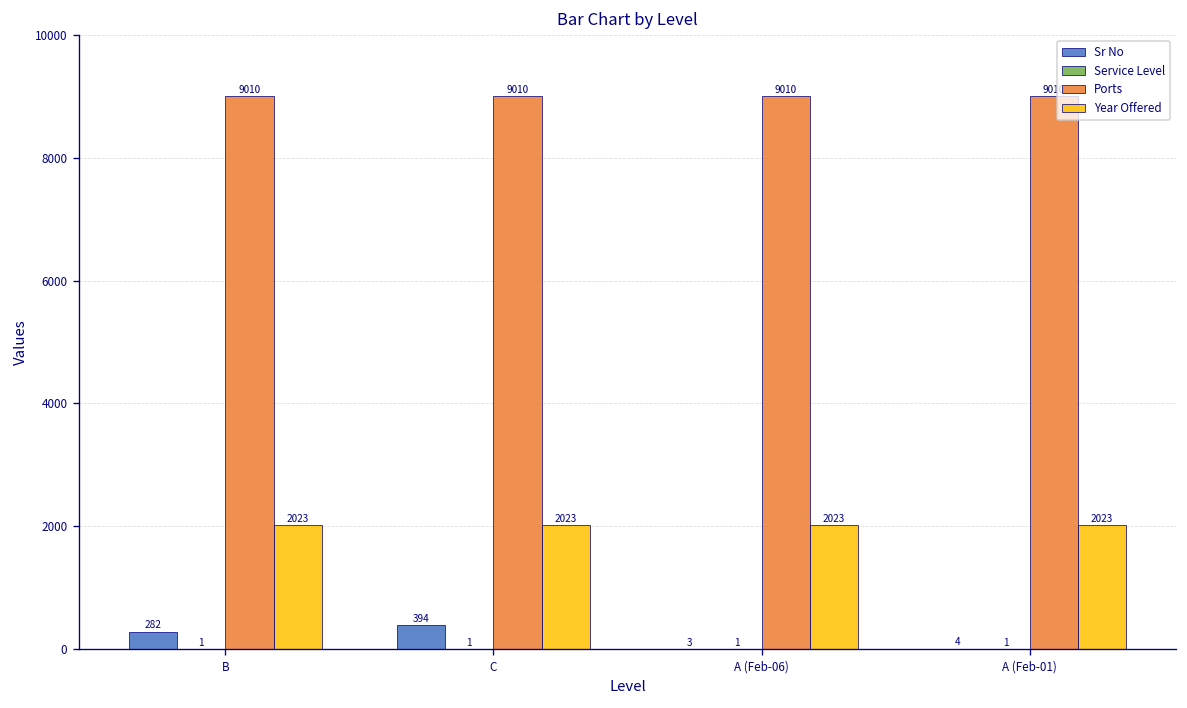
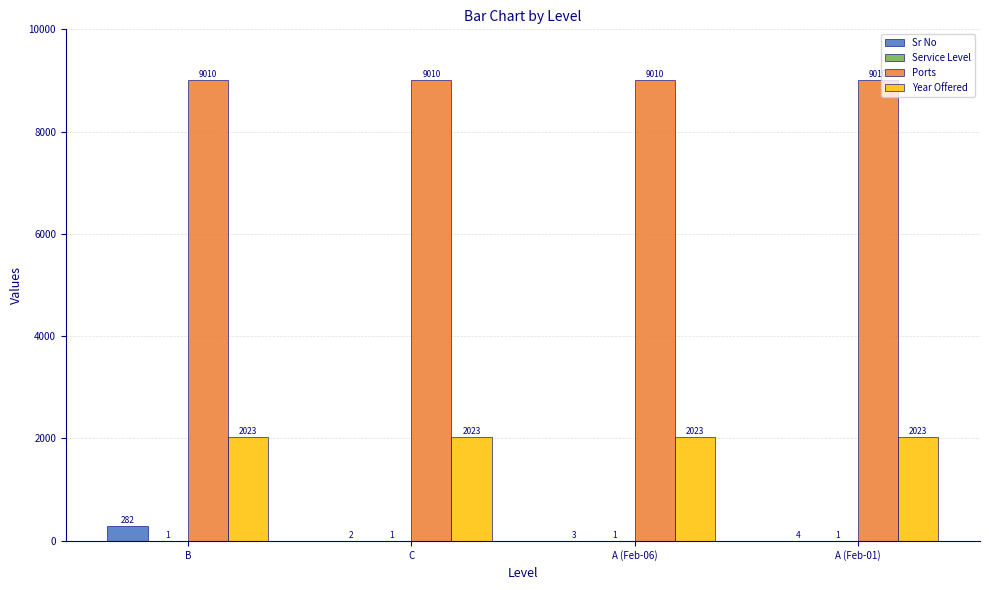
Sr No, C: 394 -> 2
